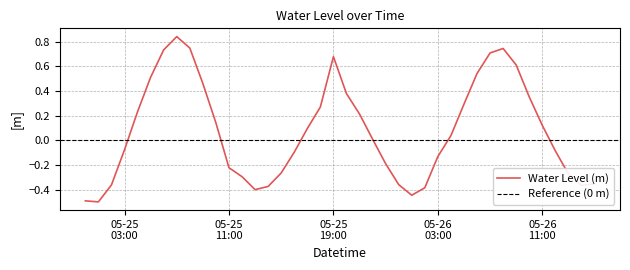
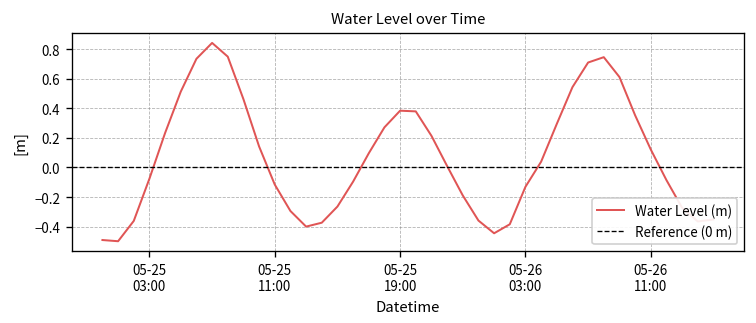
05-25 11:00: -0.22 -> -0.12
05-25 19:00: 0.68 -> 0.38
